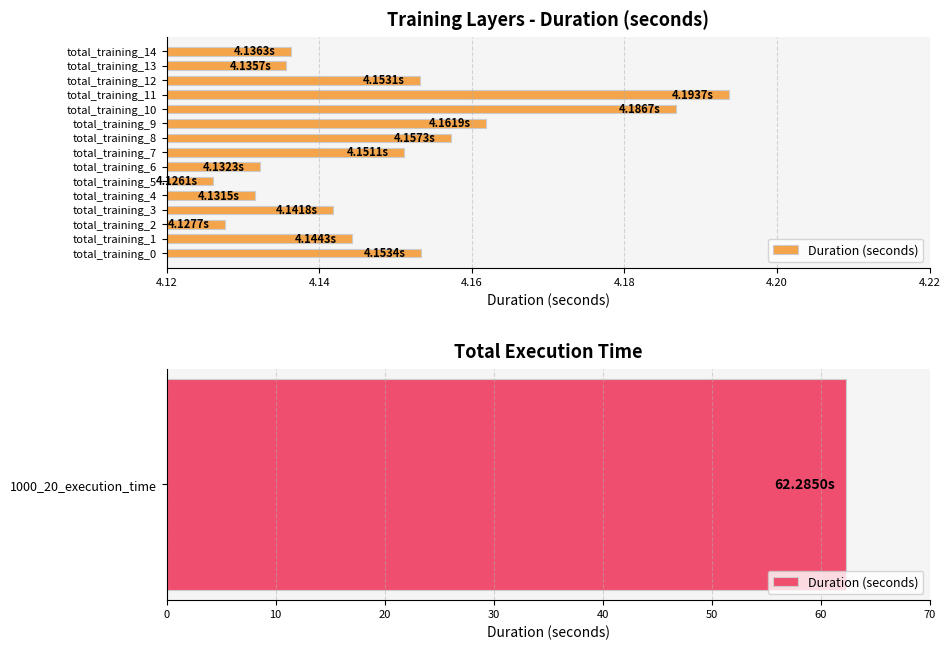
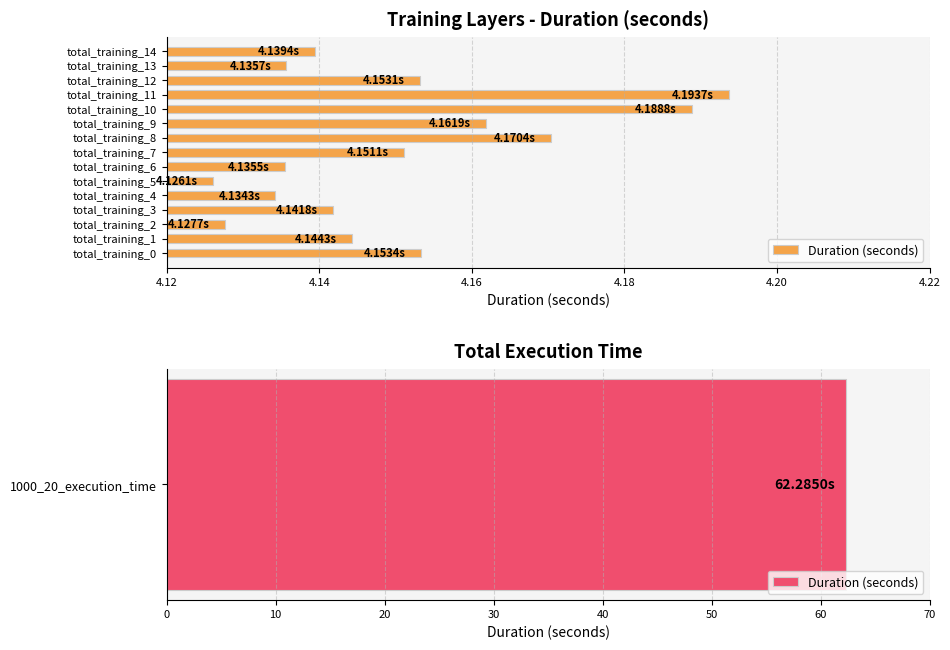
Training Layers - Duration (seconds), total_training_14: 4.1363s -> 4.1394s
Training Layers - Duration (seconds), total_training_10: 4.1867s -> 4.1888s
Training Layers - Duration (seconds), total_training_8: 4.1573s -> 4.1704s
Training Layers - Duration (seconds), total_training_6: 4.1323s -> 4.1355s
Training Layers - Duration (seconds), total_training_4: 4.1315s -> 4.1343s
